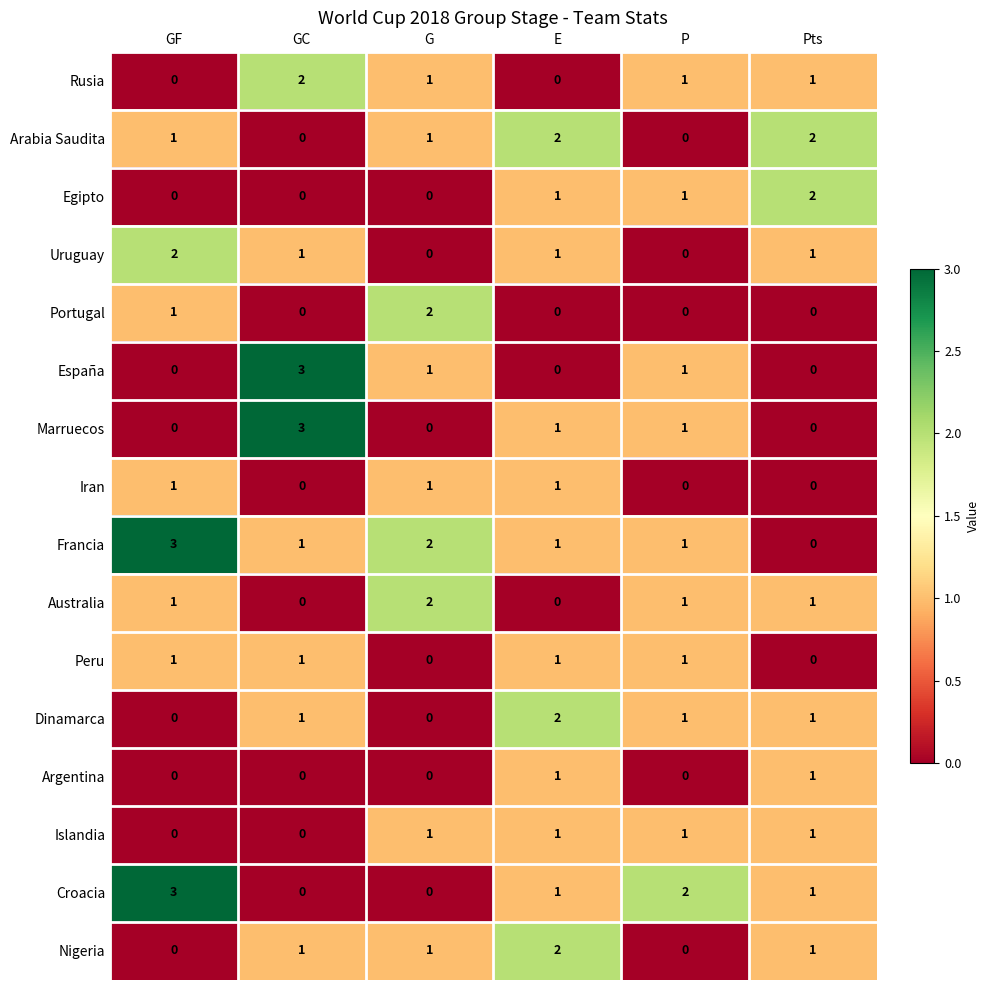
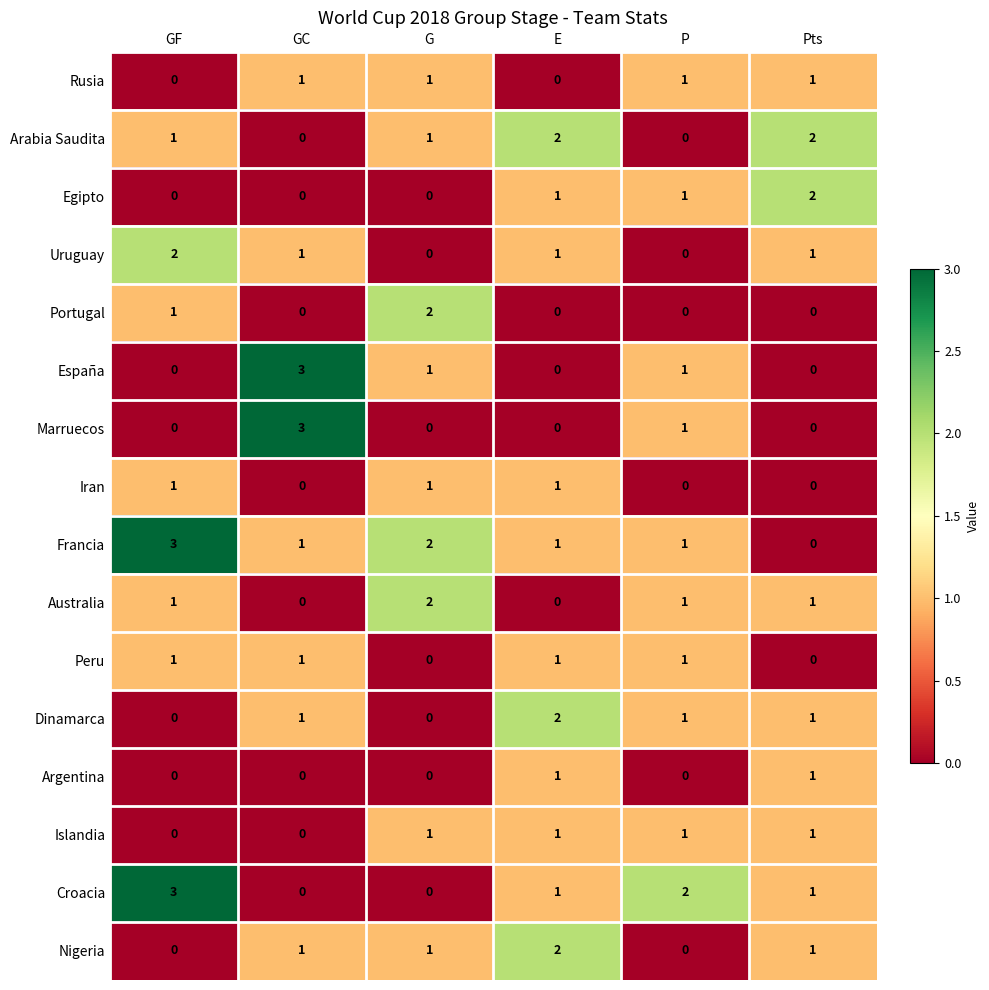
Rusia, GC: 2 -> 1
Marruecos, E: 1 -> 0
